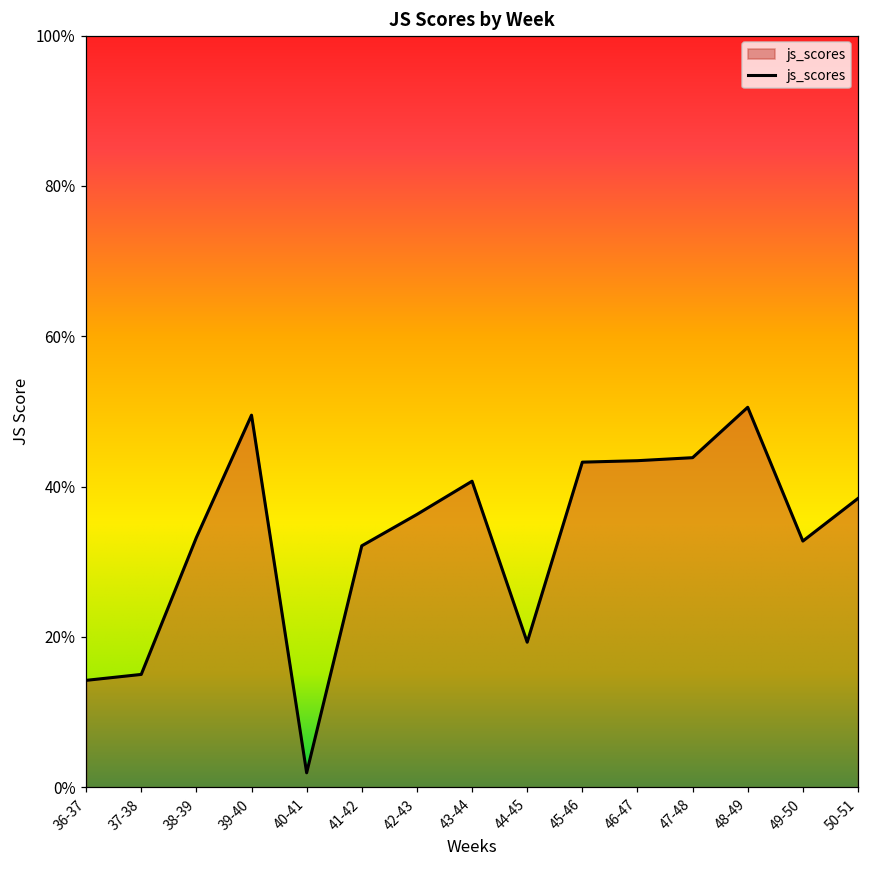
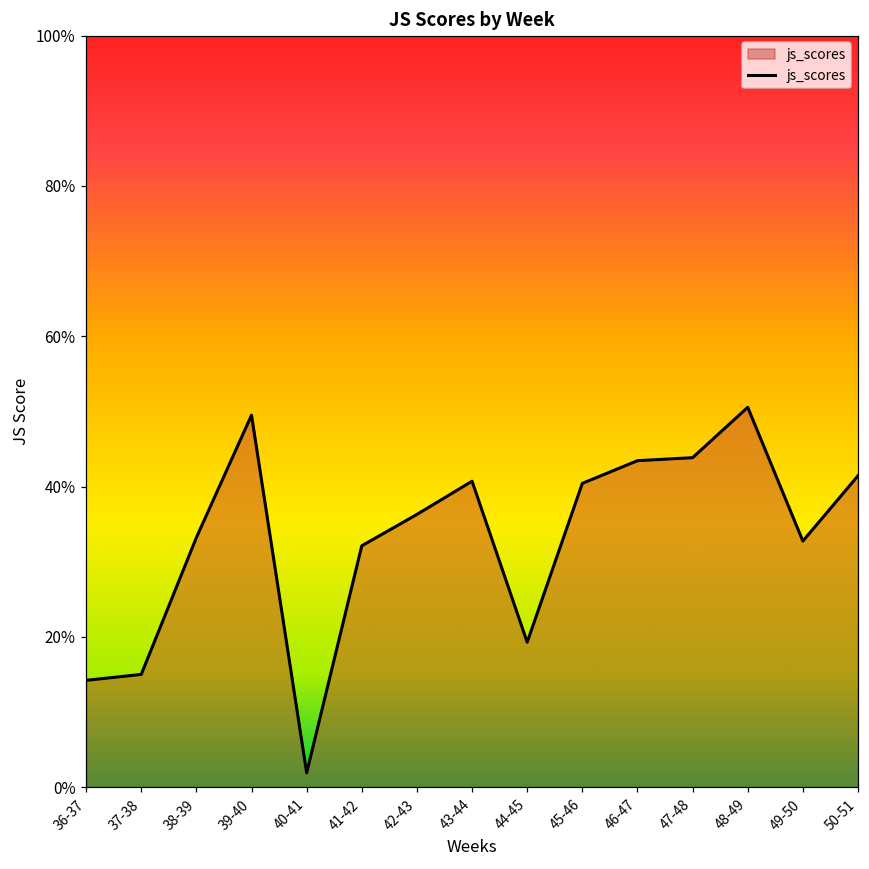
45-46: 43% -> 40%
50-51: 38% -> 41%
